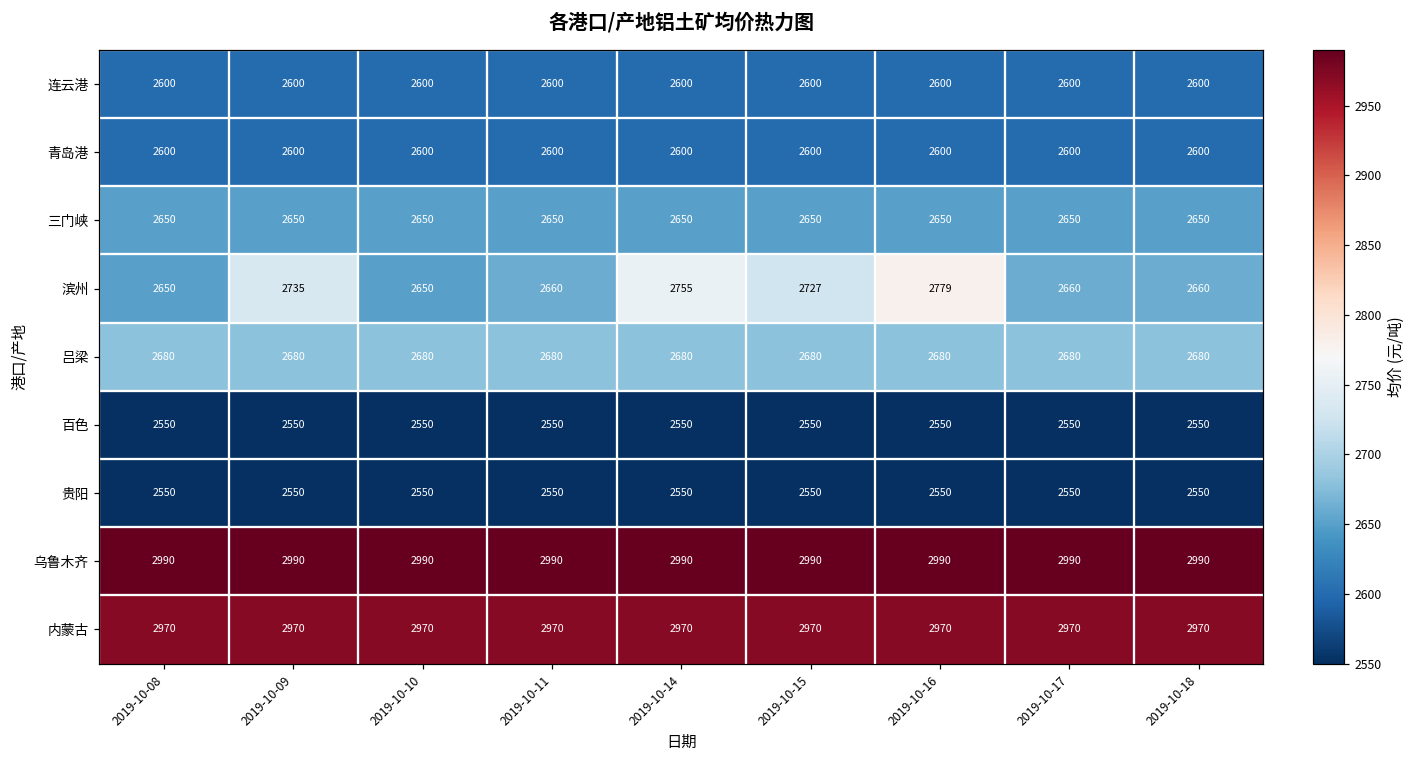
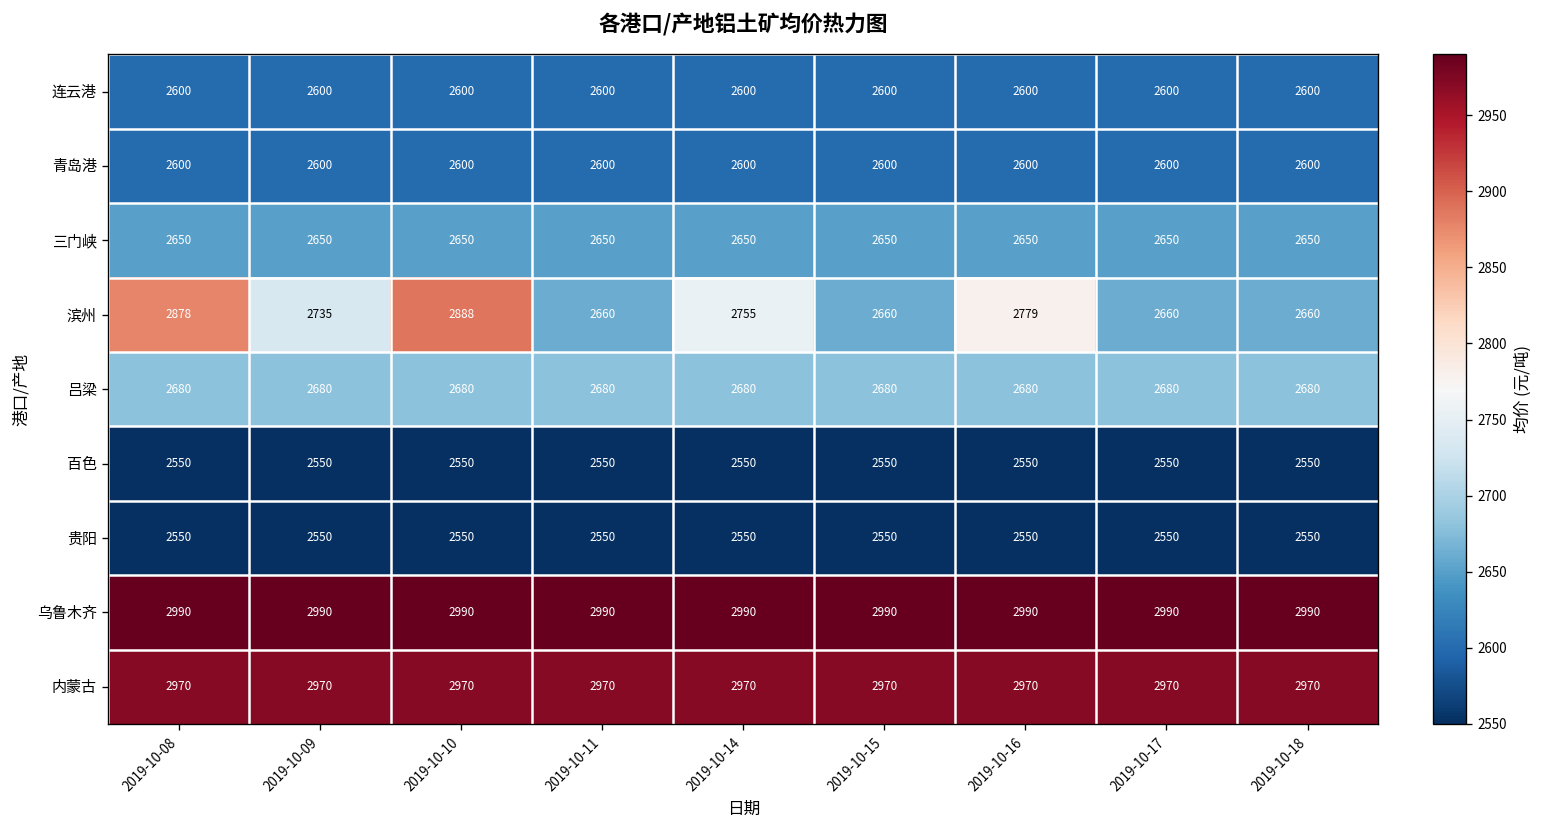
滨州, 2019-10-08: 2650 -> 2878
滨州, 2019-10-10: 2650 -> 2888
滨州, 2019-10-15: 2727 -> 2660
